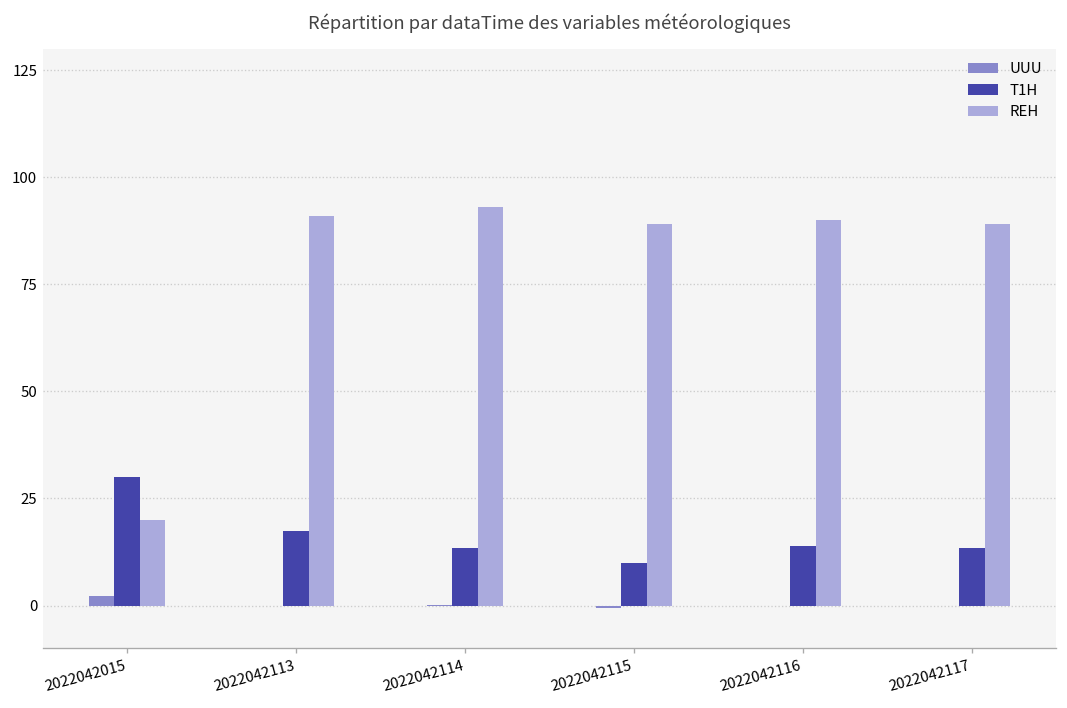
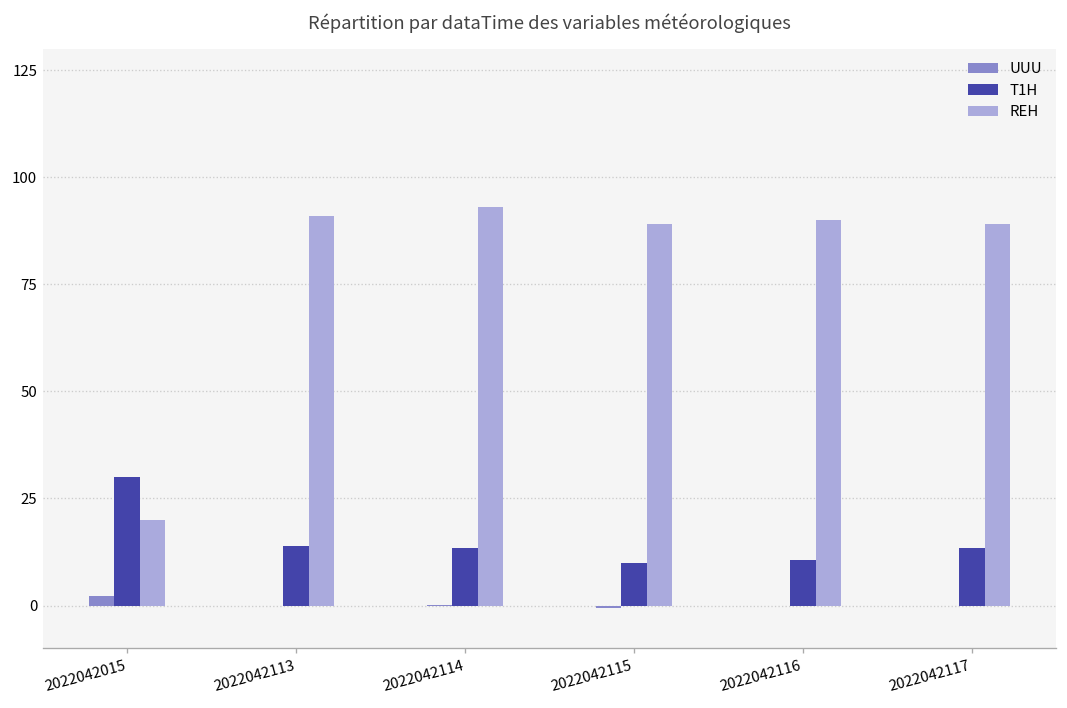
T1H, 2022042113: 18 -> 14
T1H, 2022042116: 14 -> 11
